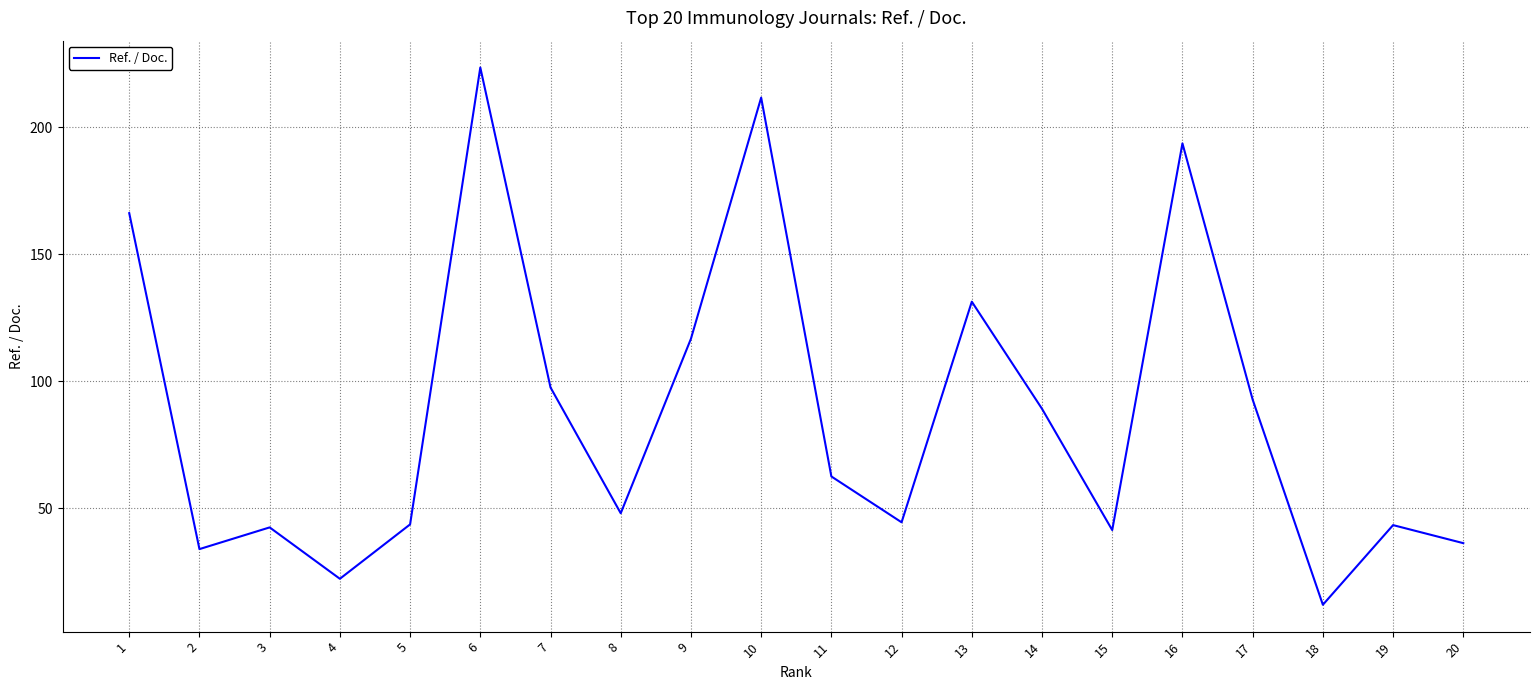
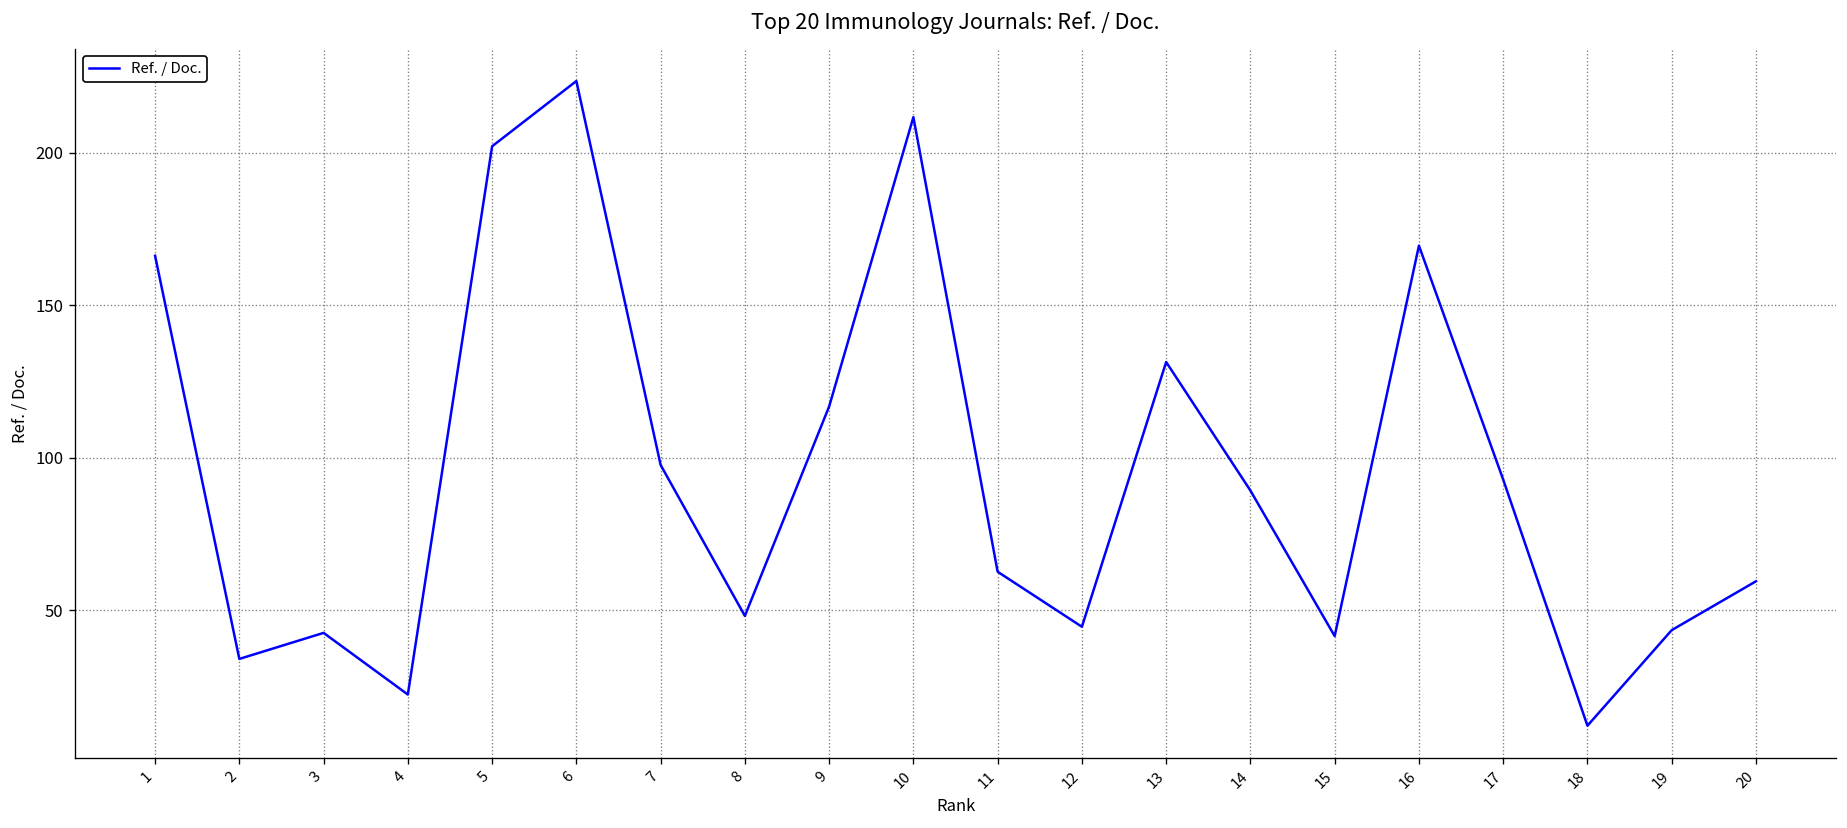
5: 44 -> 202
16: 194 -> 170
20: 36 -> 59
